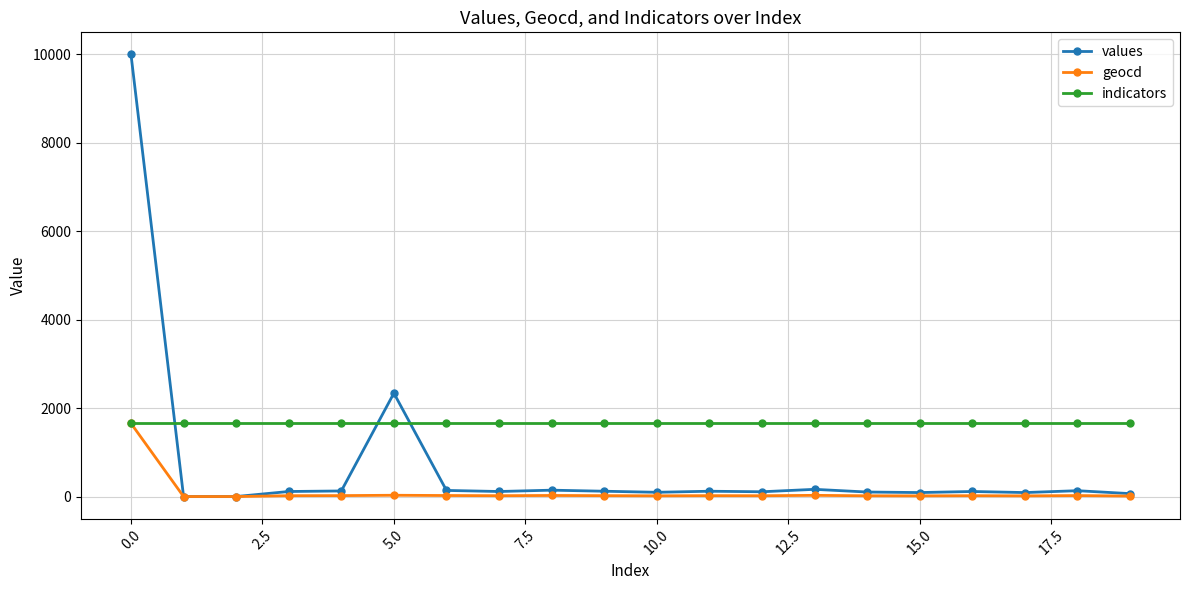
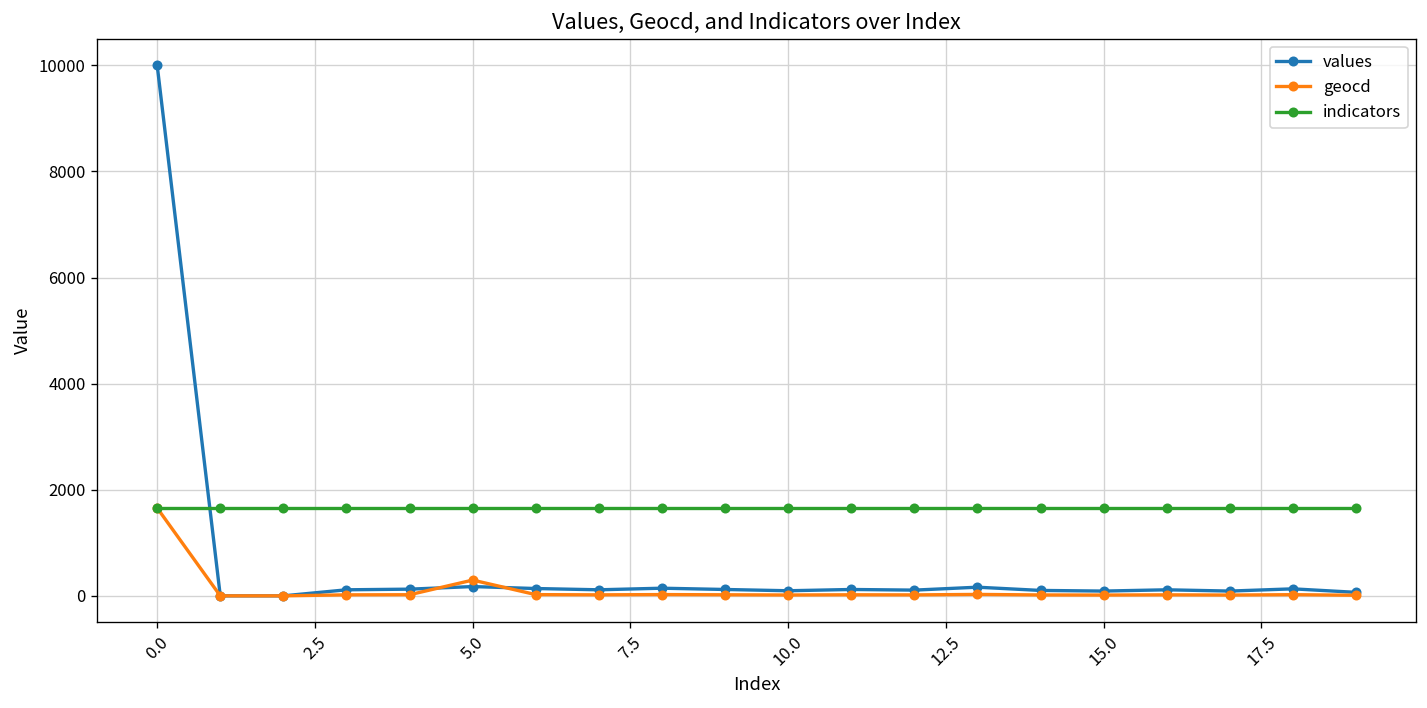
values, 5.0: 2300 -> 200
geocd, 5.0: 0 -> 300
